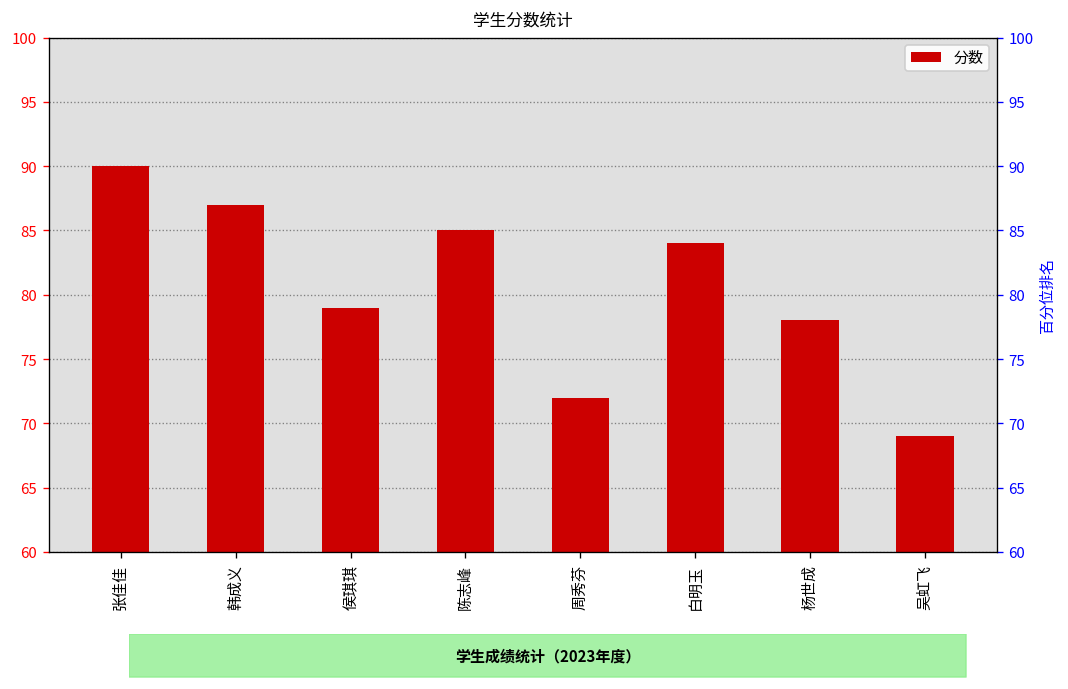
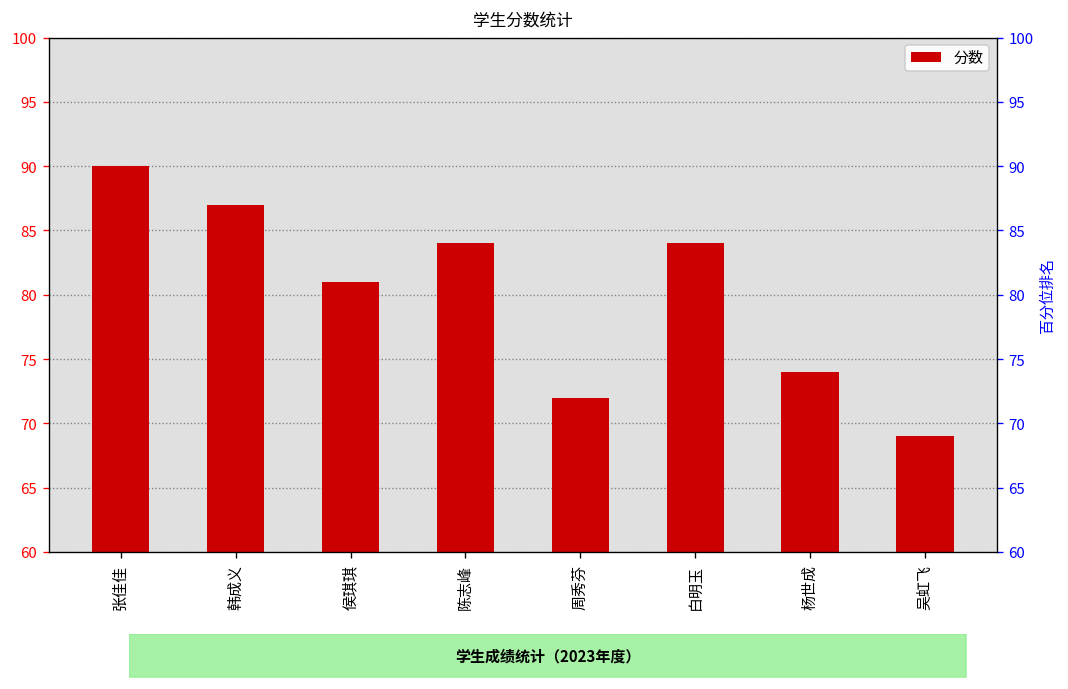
学生分数统计, 侯琪琪: 79 -> 81
学生分数统计, 陈志峰: 85 -> 84
学生分数统计, 杨世成: 78 -> 74
